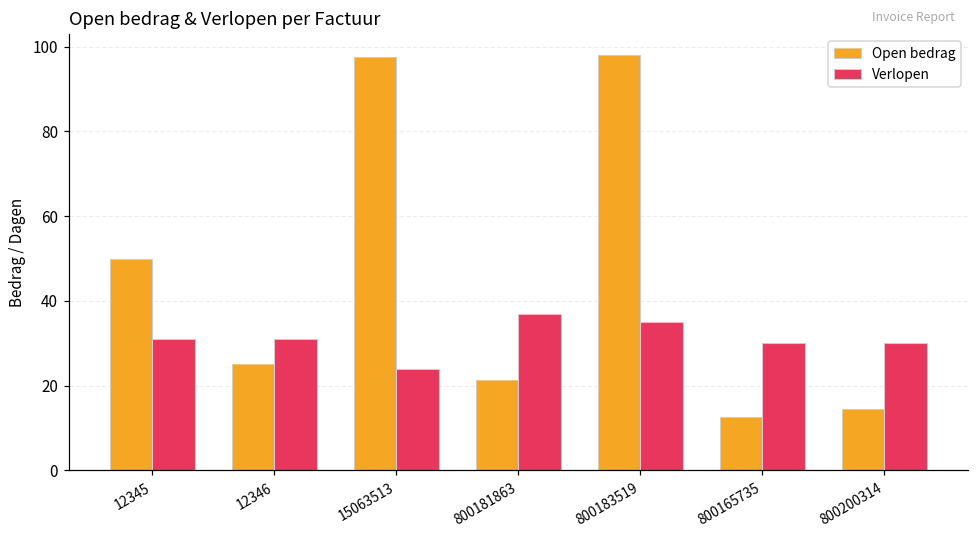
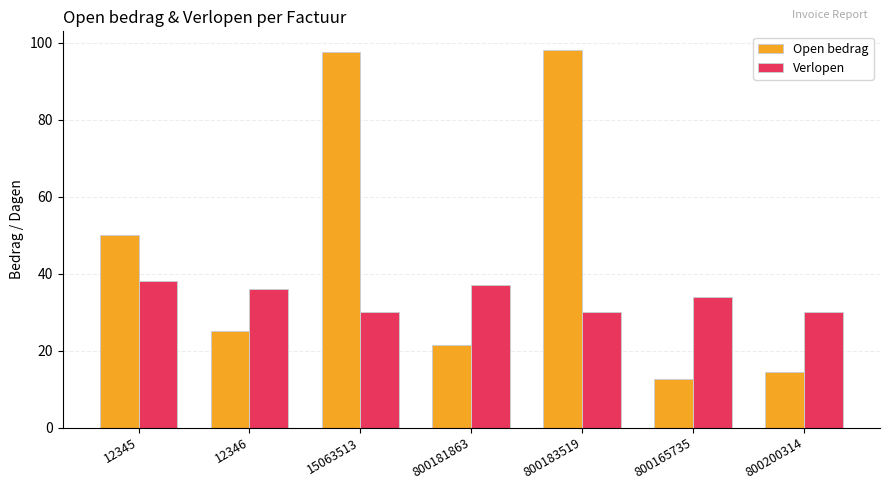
Verlopen, 12345: 31 -> 38
Verlopen, 12346: 31 -> 36
Verlopen, 15063513: 24 -> 30
Verlopen, 800183519: 35 -> 30
Verlopen, 800165735: 30 -> 34
